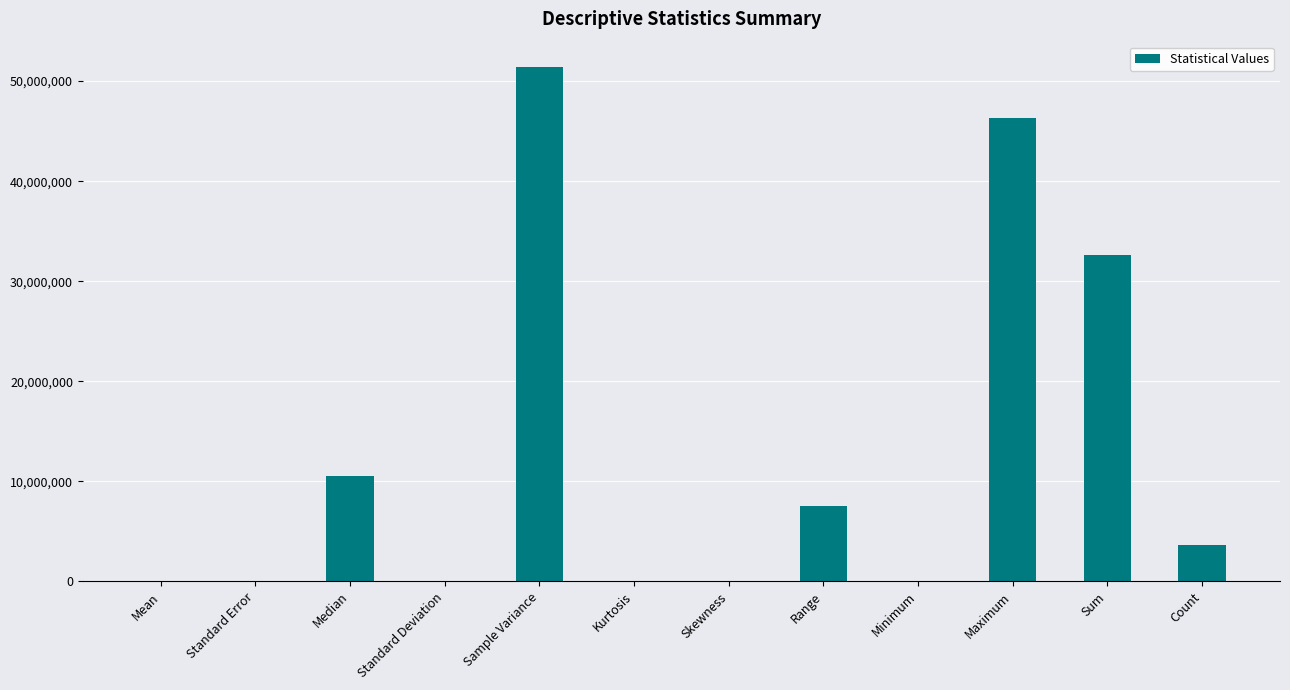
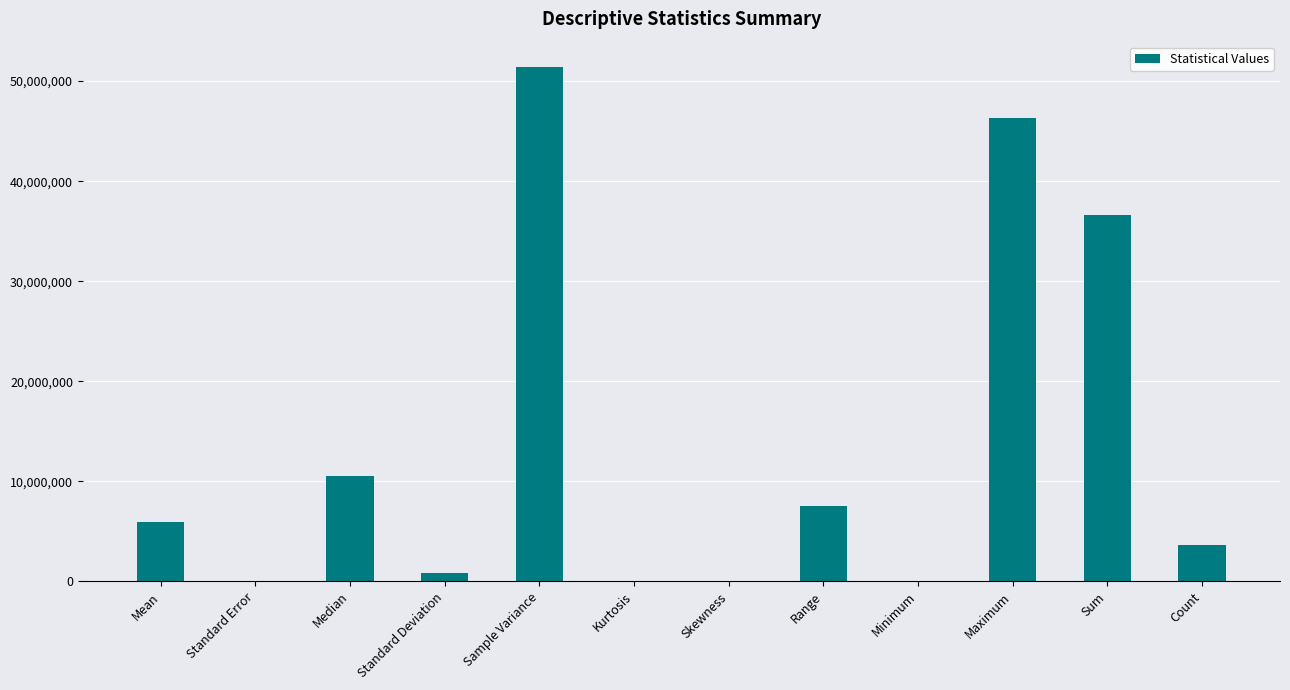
Mean: 0 -> 6,000,000
Standard Deviation: 0 -> 900,000
Sum: 32,600,000 -> 36,600,000
